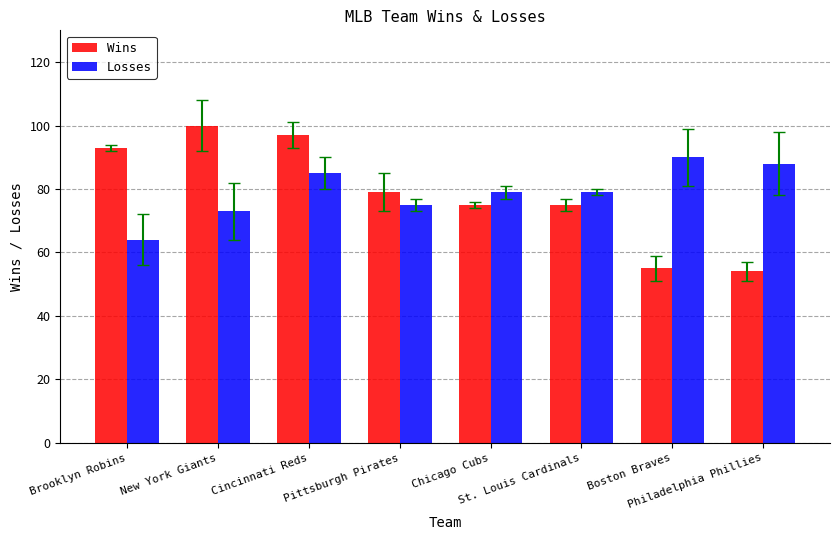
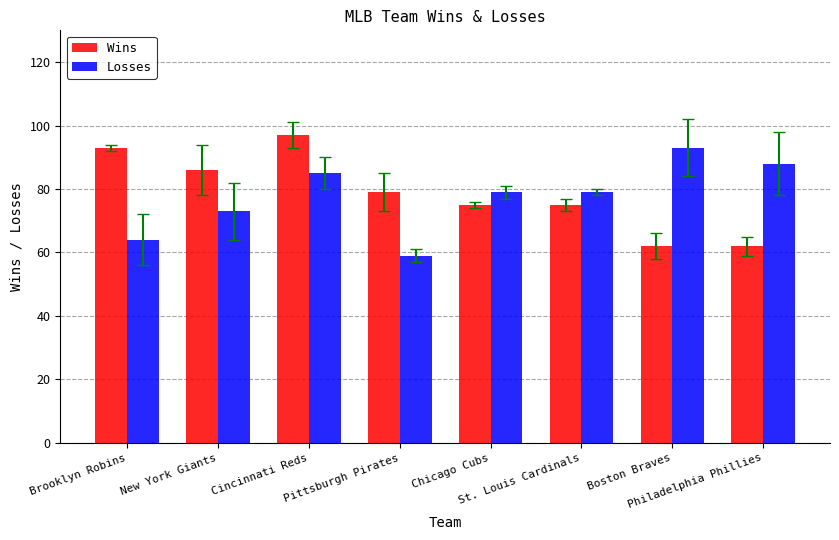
Wins, New York Giants: 100 -> 86
Losses, Pittsburgh Pirates: 75 -> 59
Wins, Boston Braves: 55 -> 62
Losses, Boston Braves: 90 -> 93
Wins, Philadelphia Phillies: 54 -> 62
